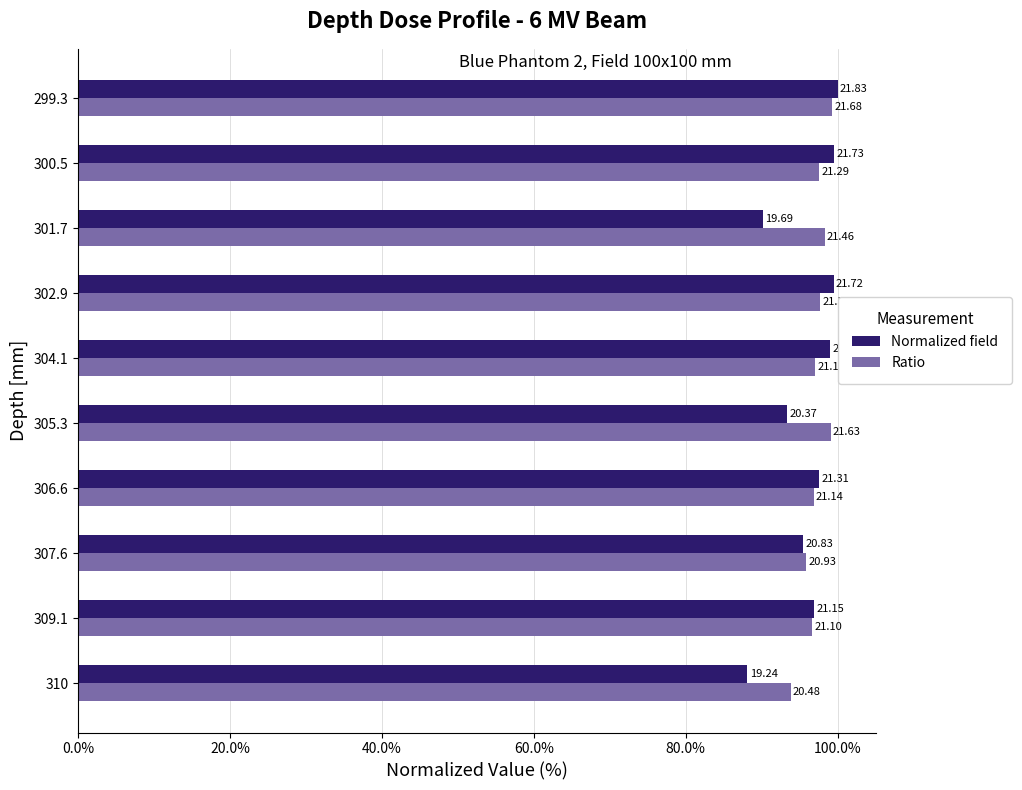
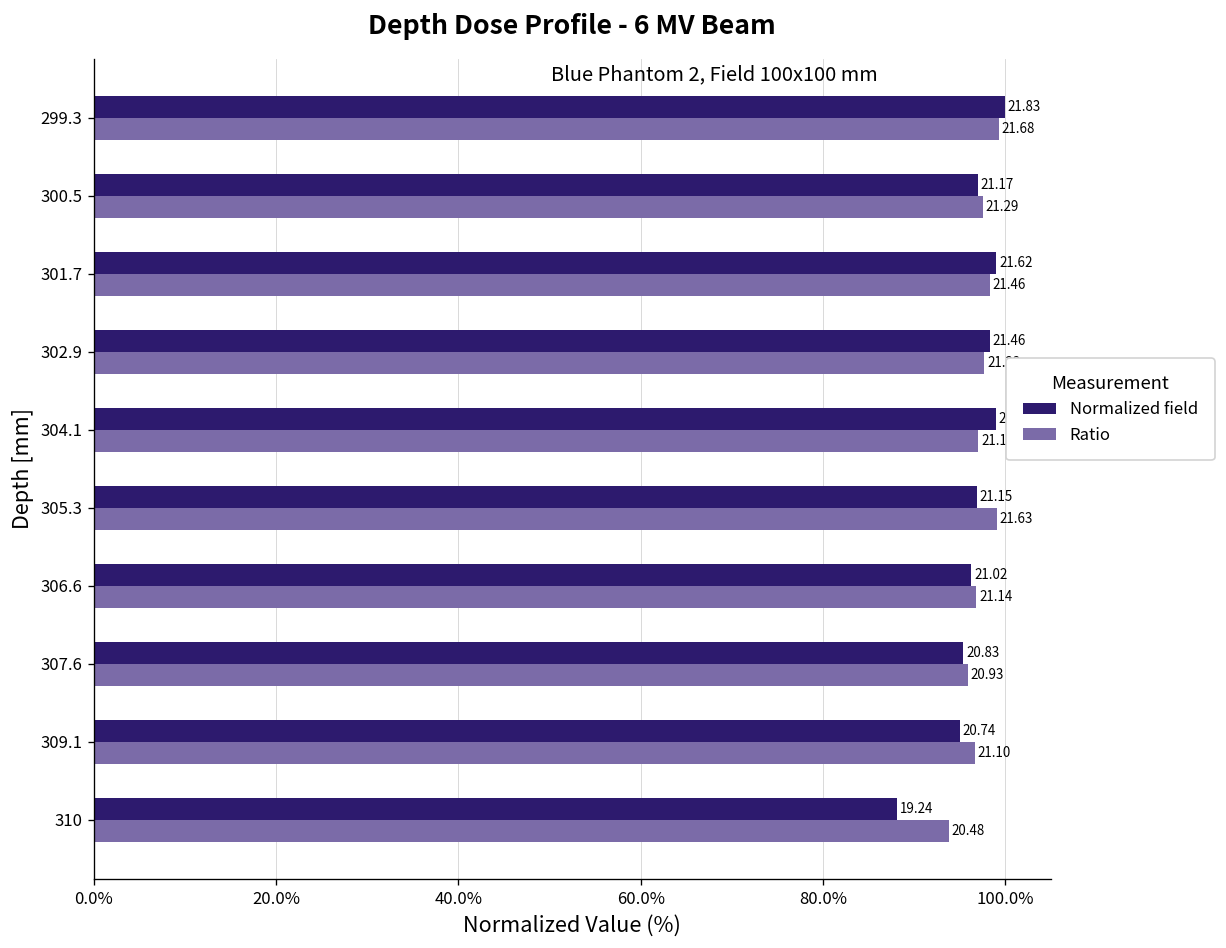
Normalized field, 300.5: 21.73 -> 21.17
Normalized field, 301.7: 19.69 -> 21.62
Normalized field, 302.9: 21.72 -> 21.46
Normalized field, 305.3: 20.37 -> 21.15
Normalized field, 306.6: 21.31 -> 21.02
Normalized field, 309.1: 21.15 -> 20.74
